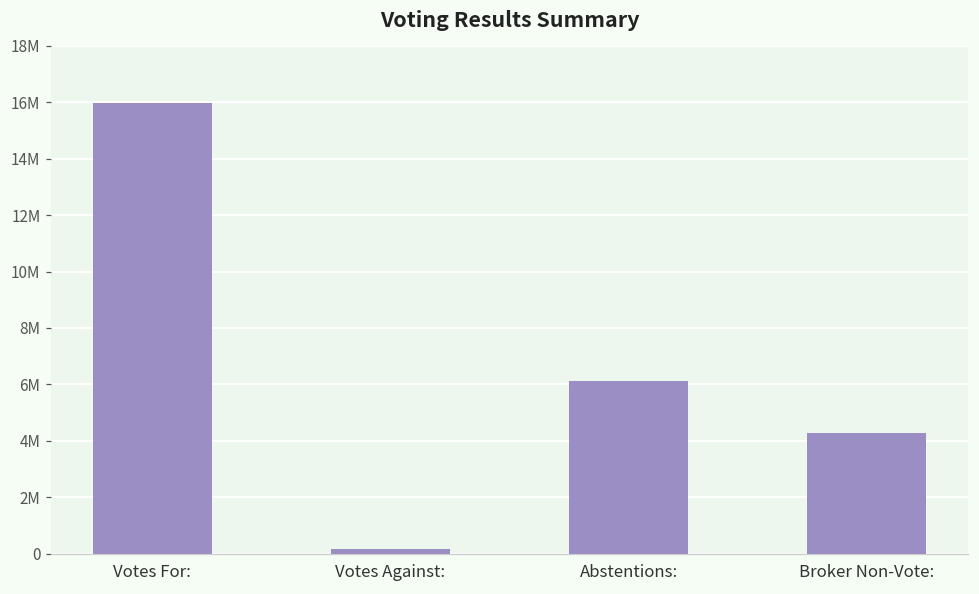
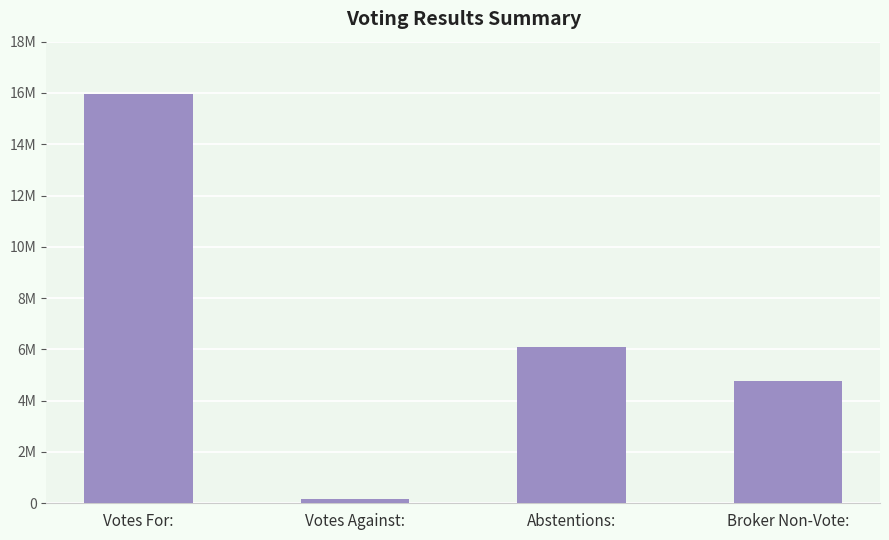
Broker Non-Vote:: 4300000 -> 4800000
